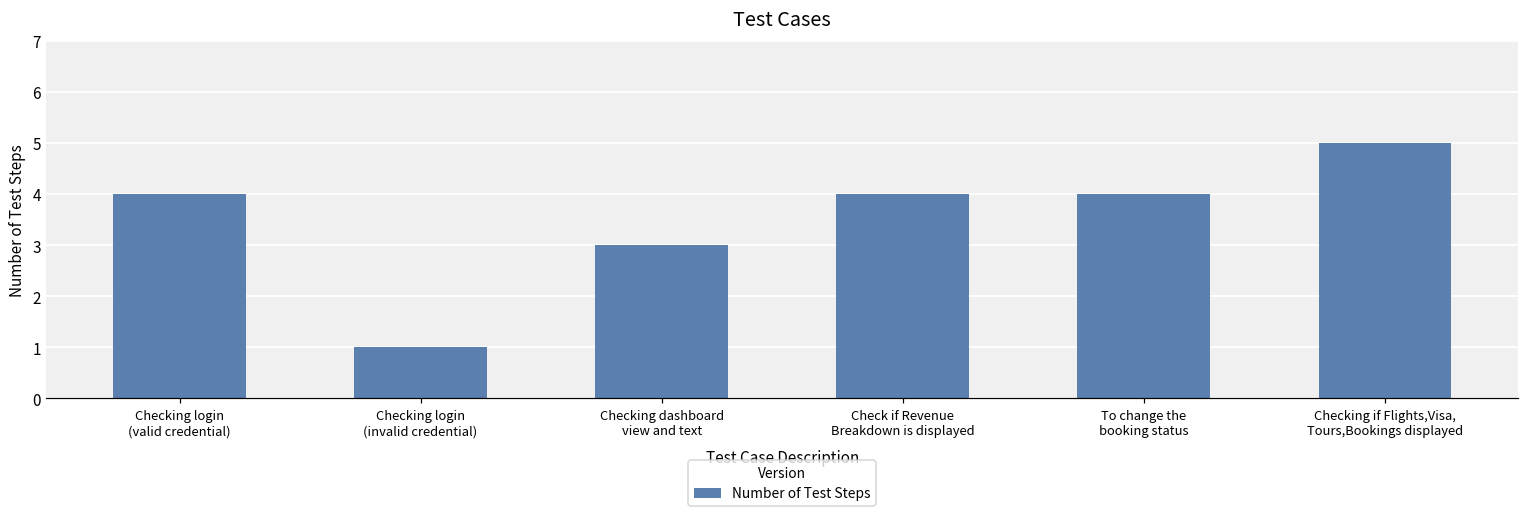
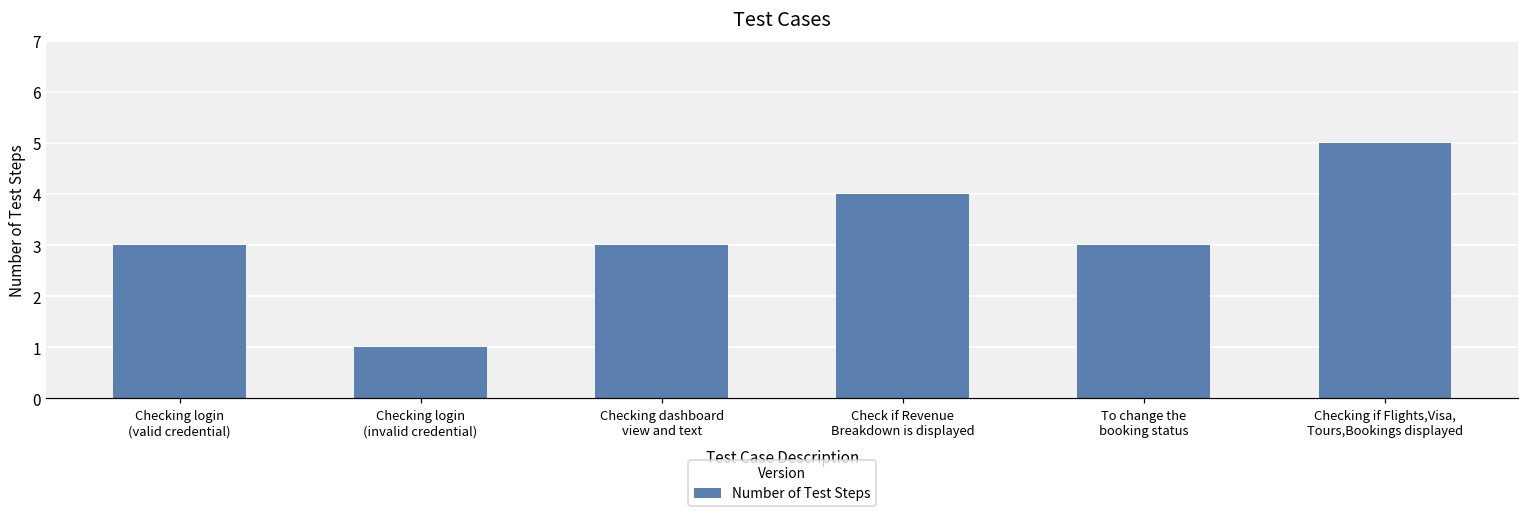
Checking login (valid credential): 4 -> 3
To change the booking status: 4 -> 3
